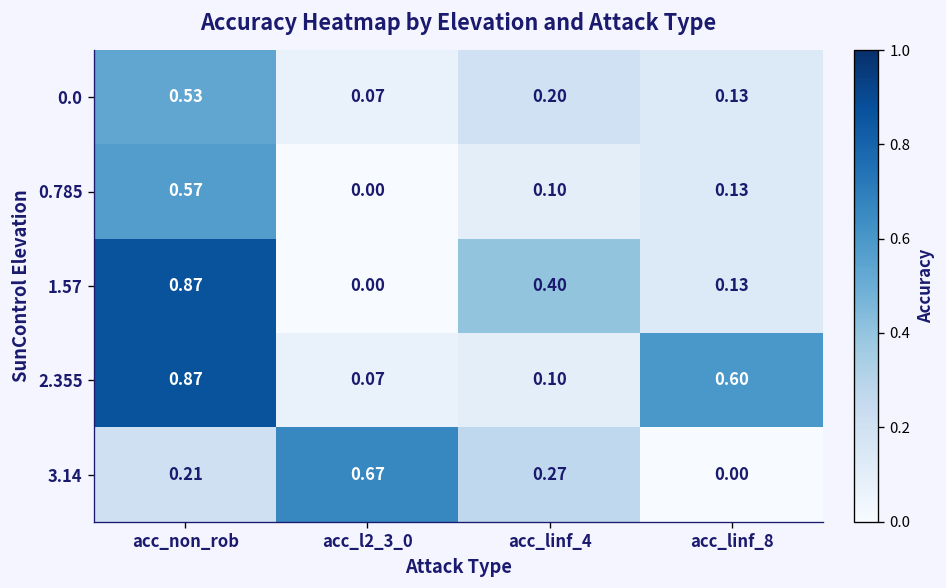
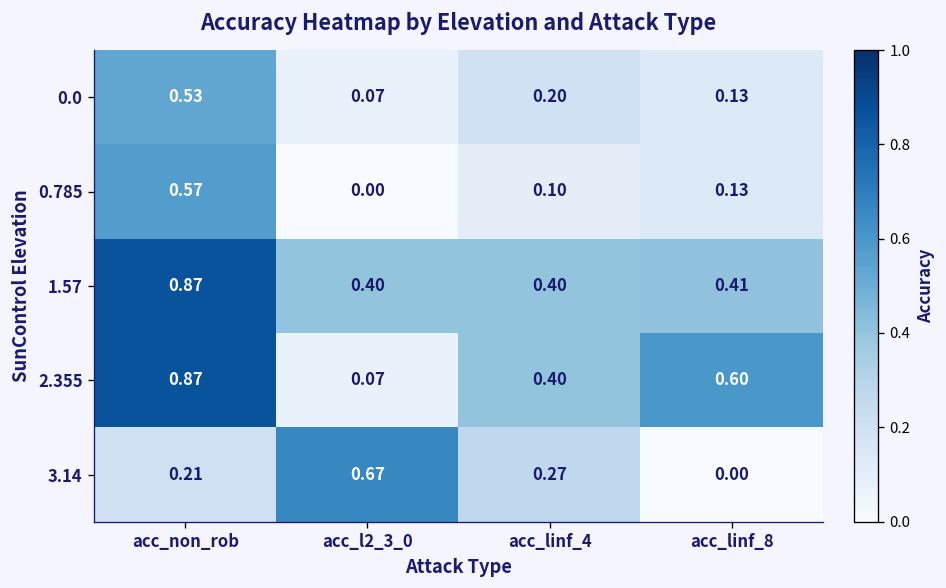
1.57, acc_l2_3_0: 0.00 -> 0.40
1.57, acc_linf_8: 0.13 -> 0.41
2.355, acc_linf_4: 0.10 -> 0.40
